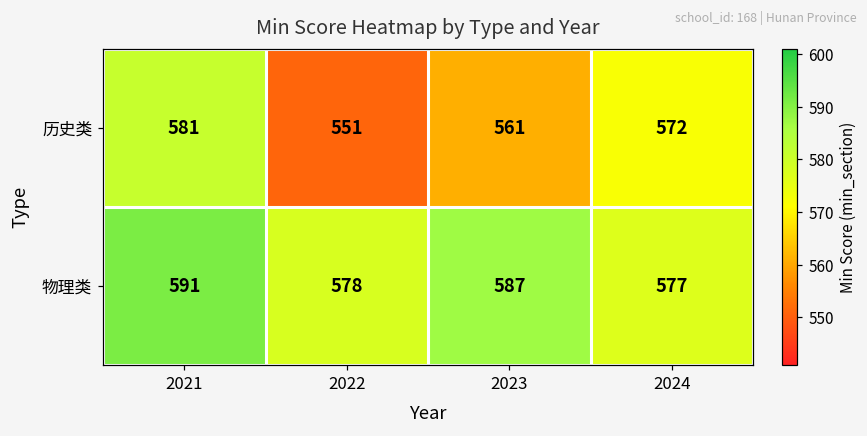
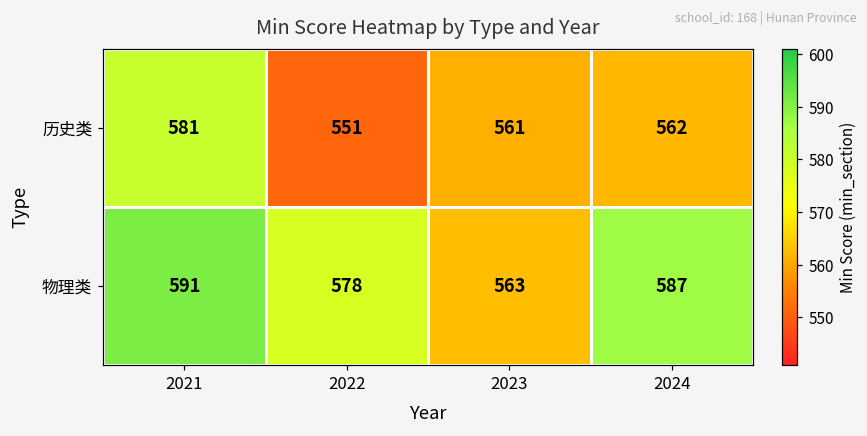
历史类, 2024: 572 -> 562
物理类, 2023: 587 -> 563
物理类, 2024: 577 -> 587
